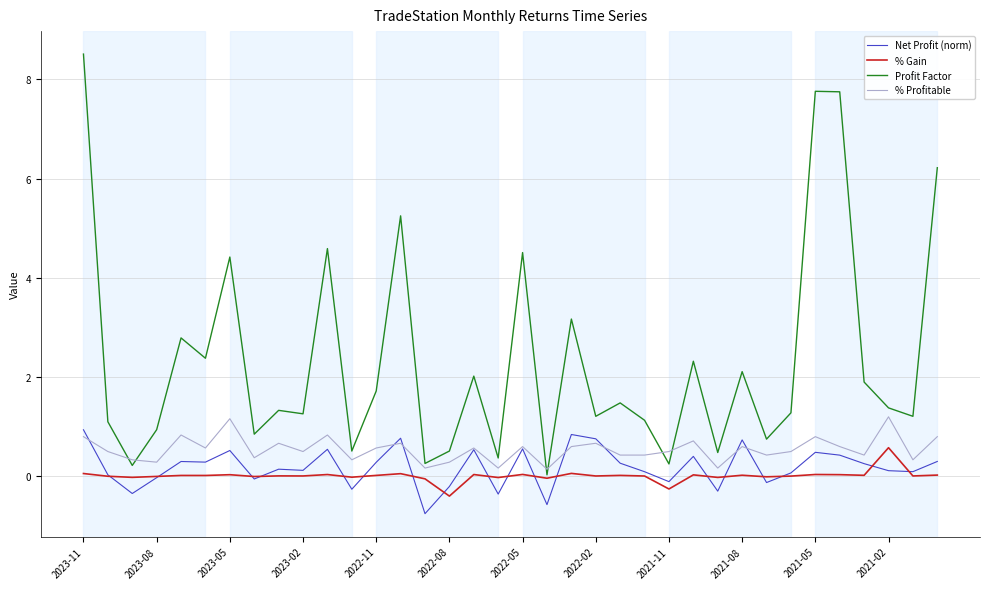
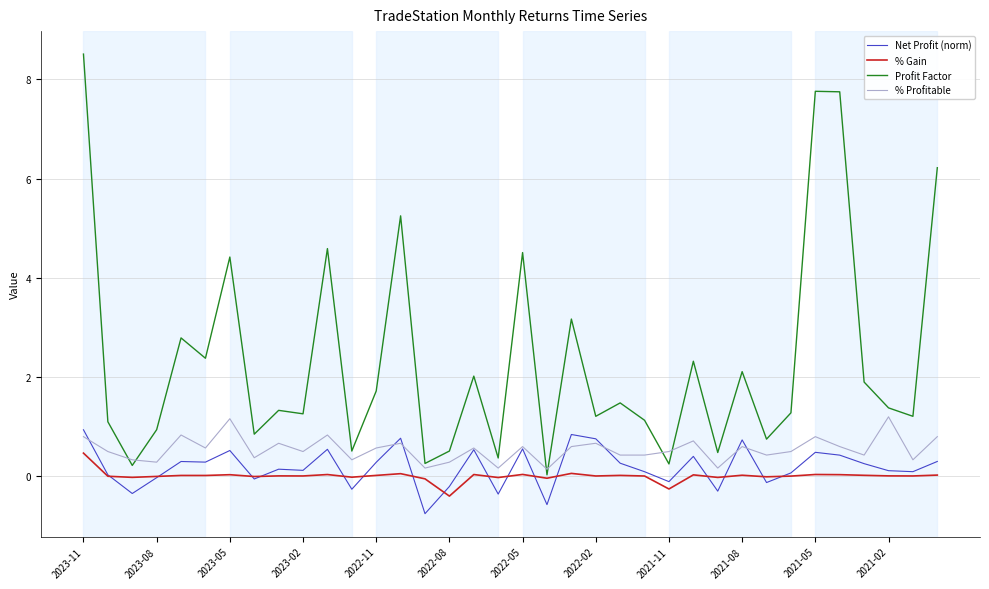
% Gain, 2023-11: 0.1 -> 0.5
% Gain, 2021-02: 0.6 -> 0.0
